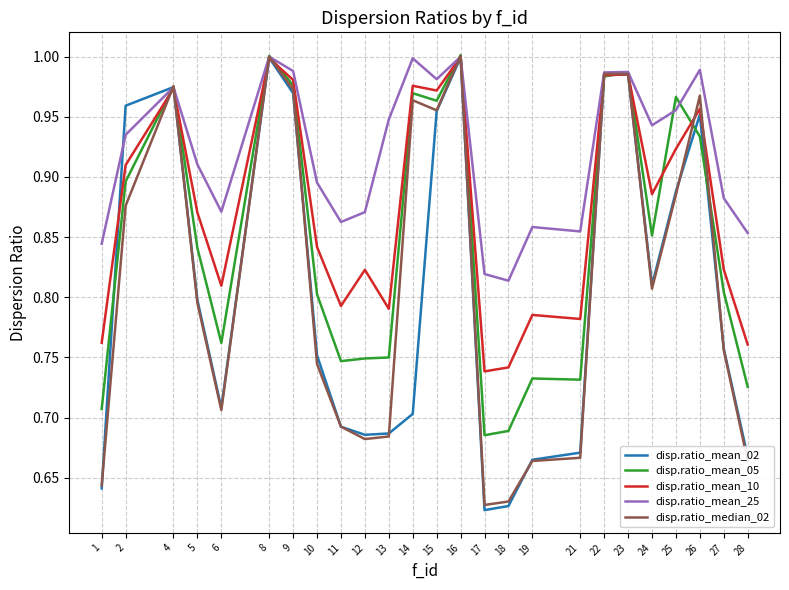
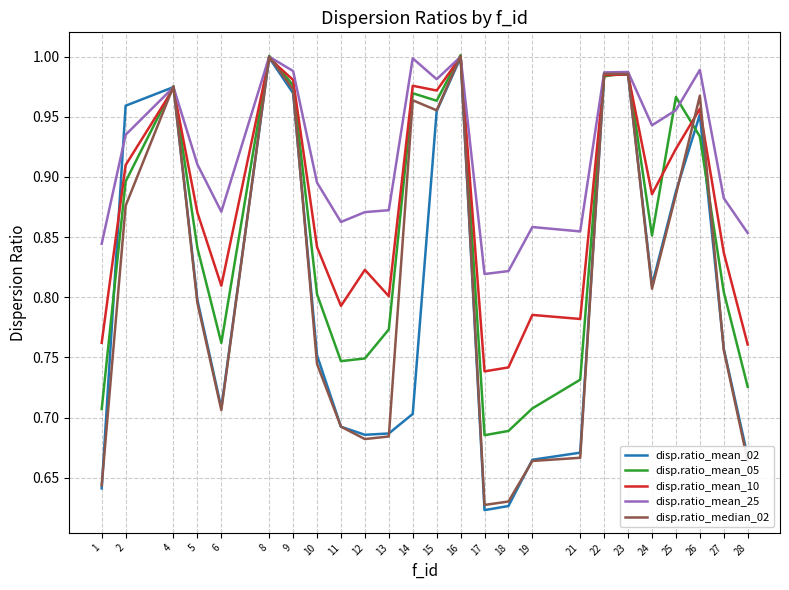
disp.ratio_mean_05, 13: 0.750 -> 0.773
disp.ratio_mean_10, 13: 0.790 -> 0.801
disp.ratio_mean_25, 13: 0.948 -> 0.872
disp.ratio_mean_25, 18: 0.814 -> 0.822
disp.ratio_mean_05, 19: 0.732 -> 0.708
disp.ratio_mean_10, 27: 0.823 -> 0.837
